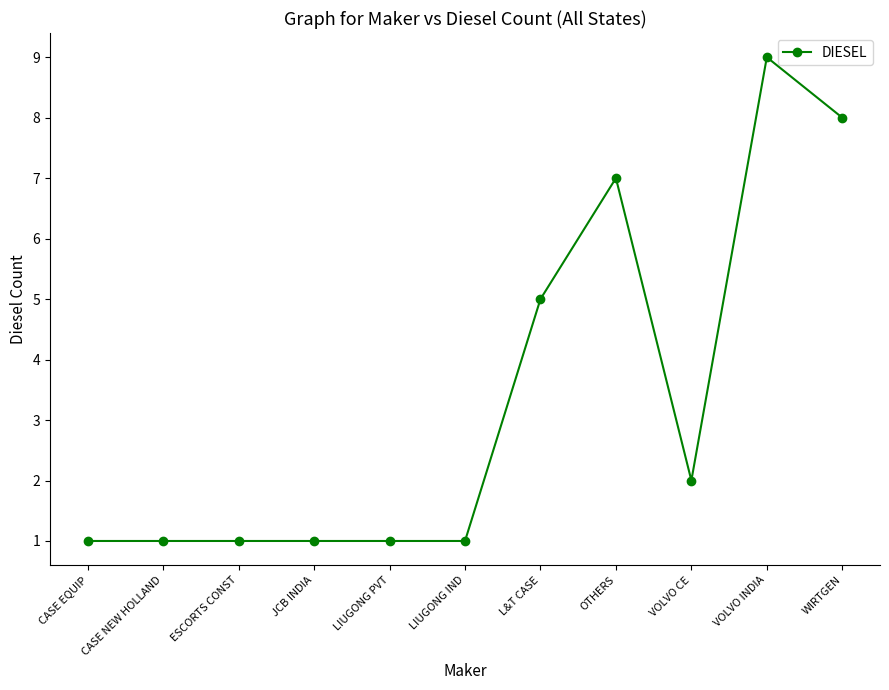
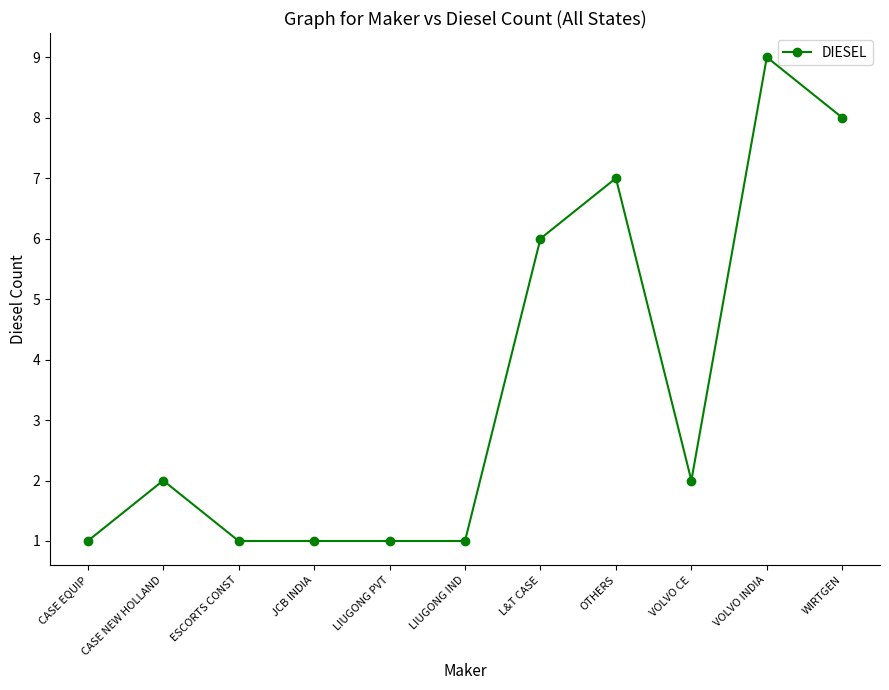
CASE NEW HOLLAND: 1 -> 2
L&T CASE: 5 -> 6
